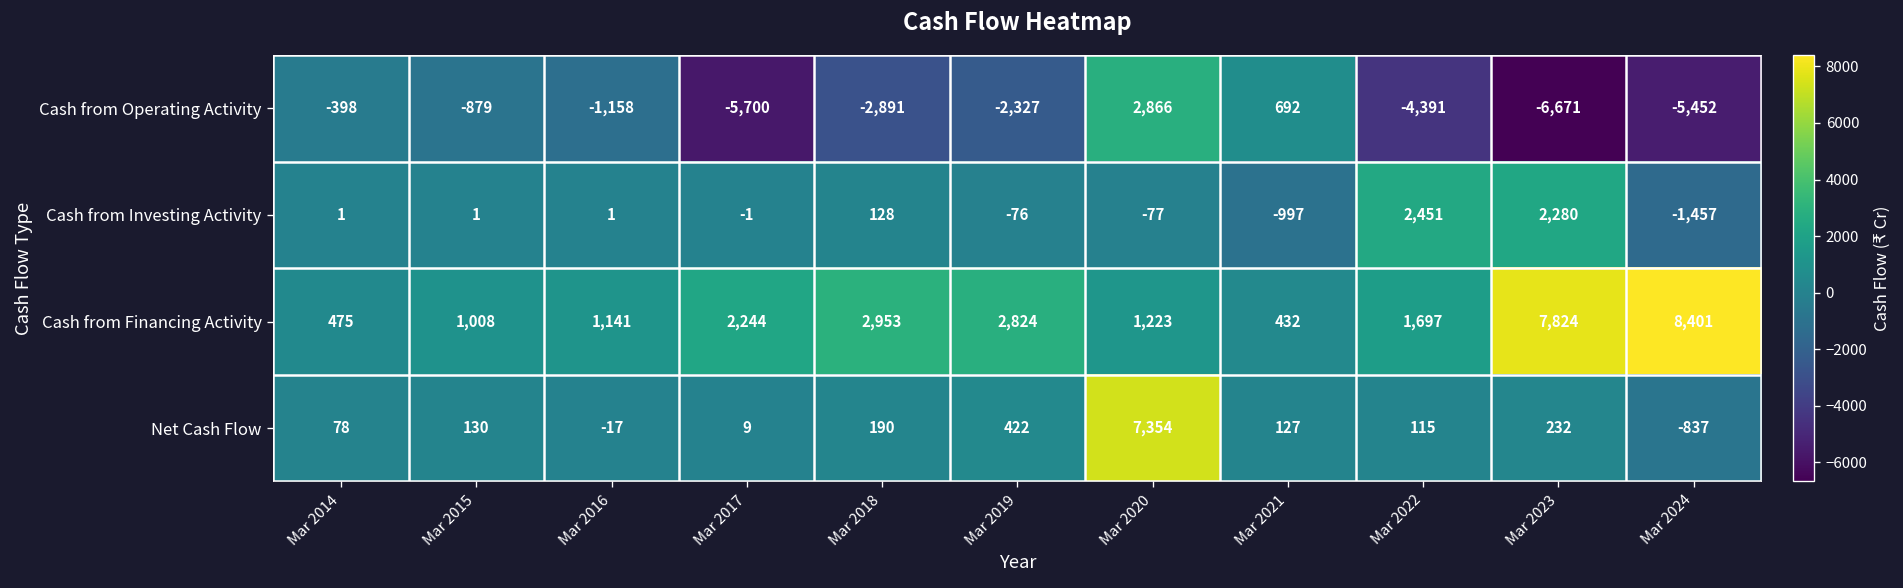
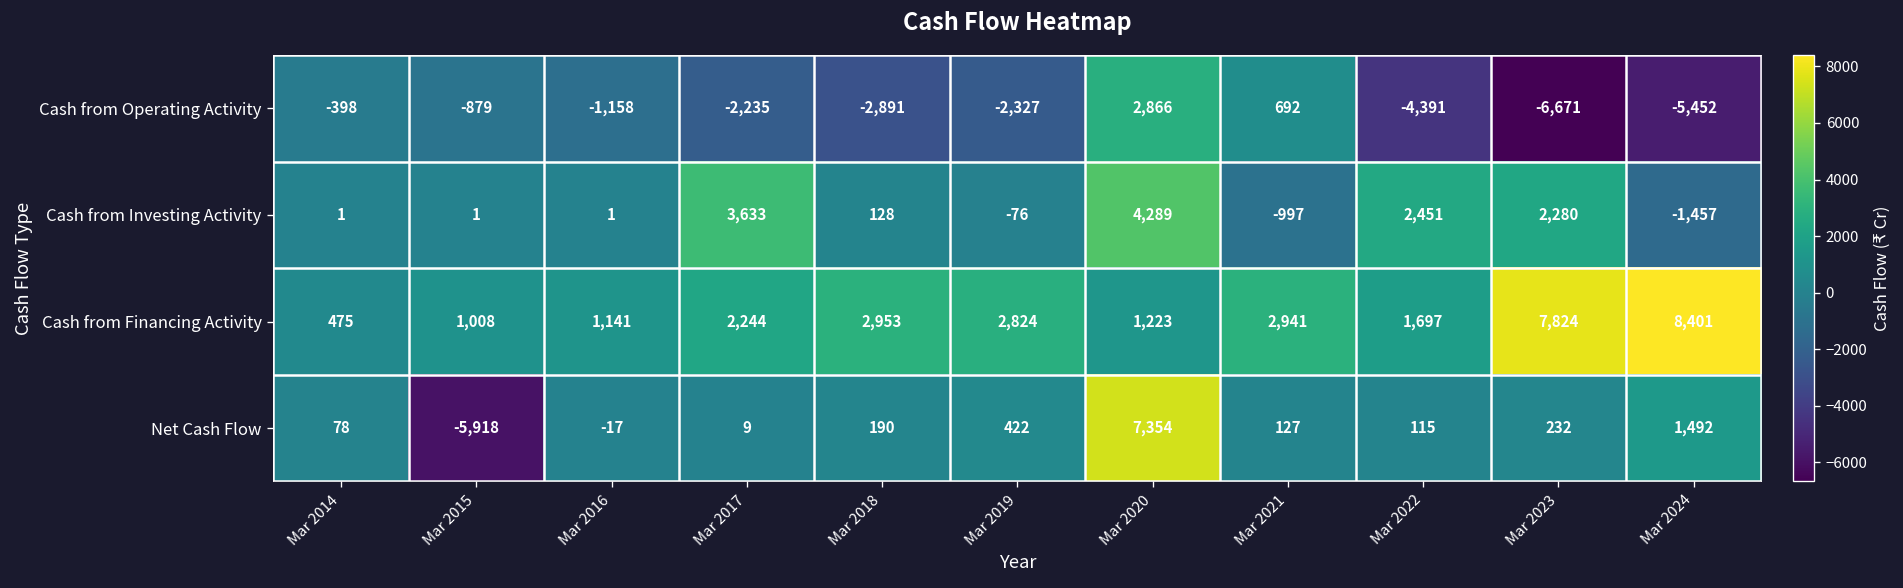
Cash from Operating Activity, Mar 2017: -5,700 -> -2,235
Cash from Investing Activity, Mar 2017: -1 -> 3,633
Cash from Investing Activity, Mar 2020: -77 -> 4,289
Cash from Financing Activity, Mar 2021: 432 -> 2,941
Net Cash Flow, Mar 2015: 130 -> -5,918
Net Cash Flow, Mar 2024: -837 -> 1,492
